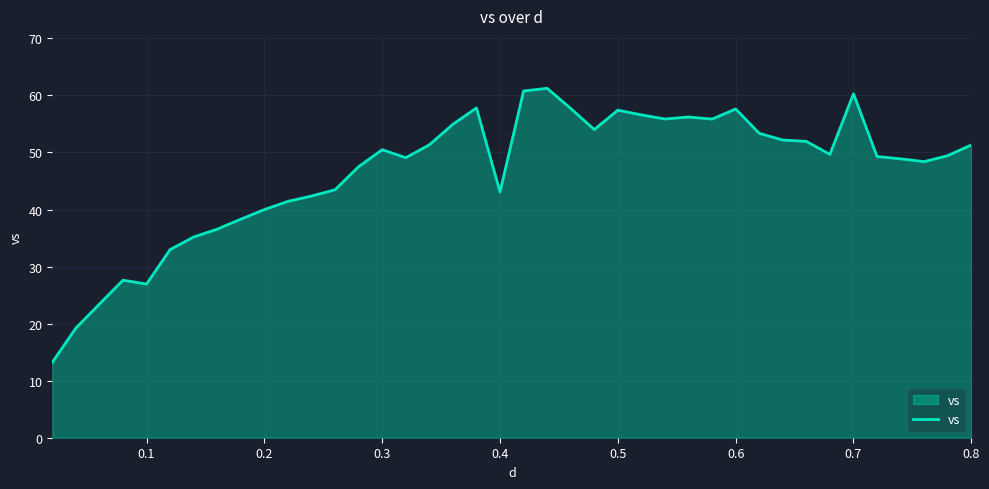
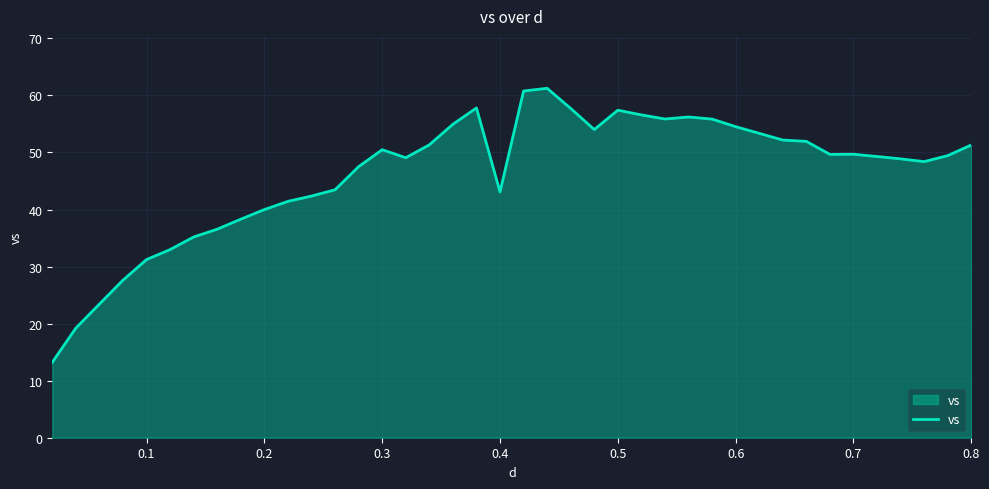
0.1: 27 -> 31
0.6: 58 -> 55
0.7: 60 -> 50
